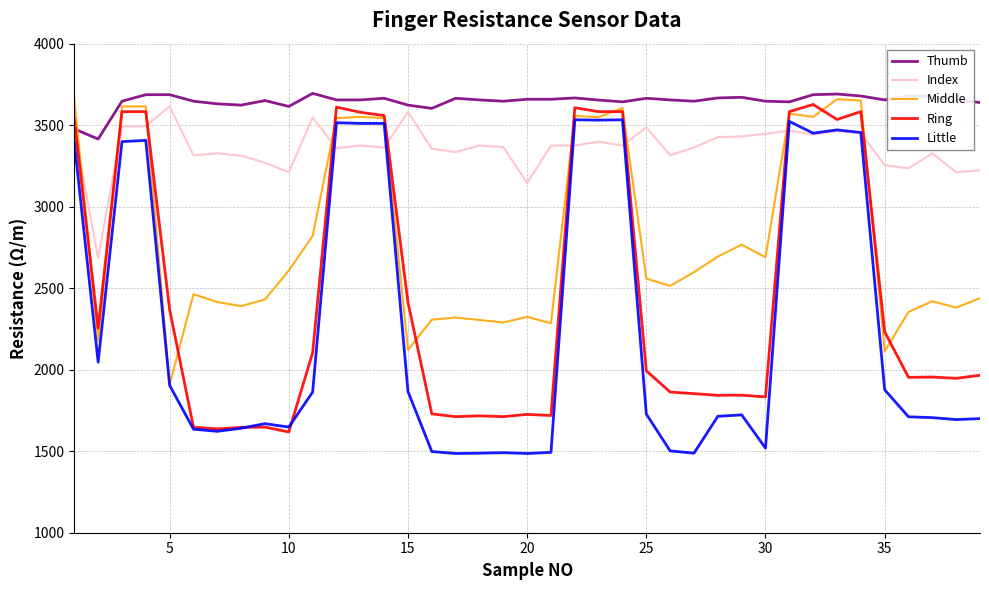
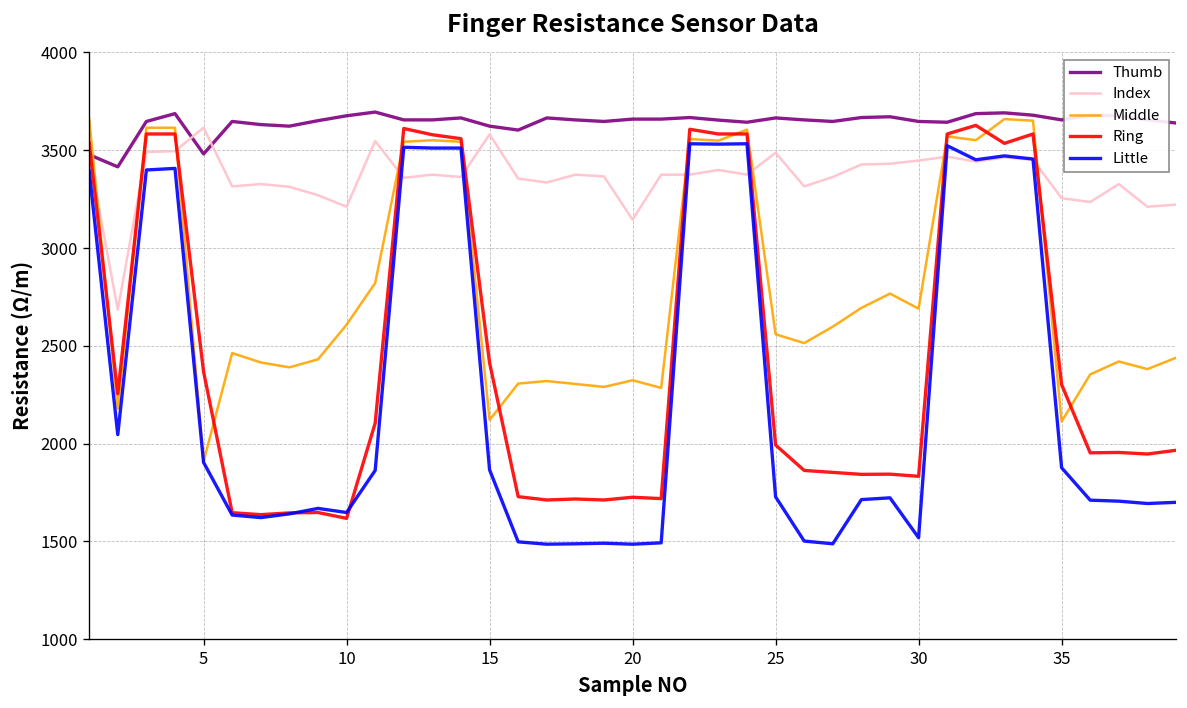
Thumb, 5: 3690 -> 3480
Thumb, 10: 3620 -> 3680
Ring, 35: 2230 -> 2300
